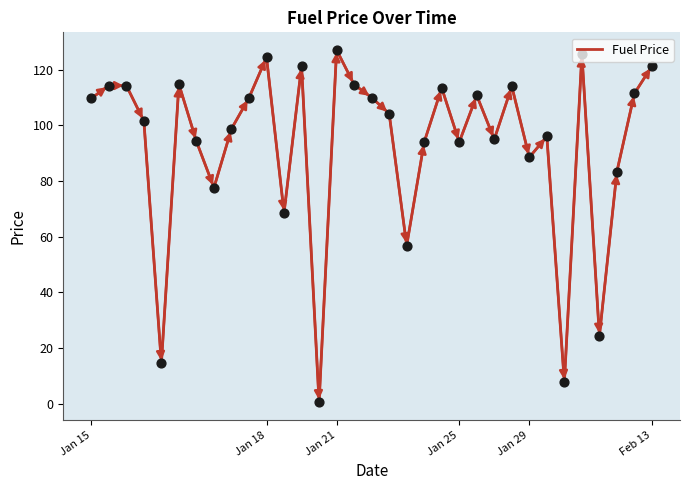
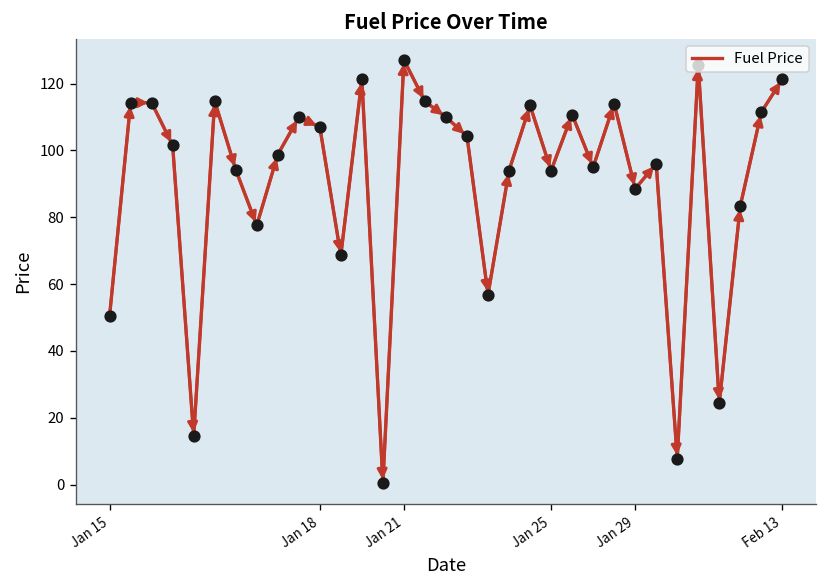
Jan 15: 110 -> 50
Jan 18: 124 -> 107
